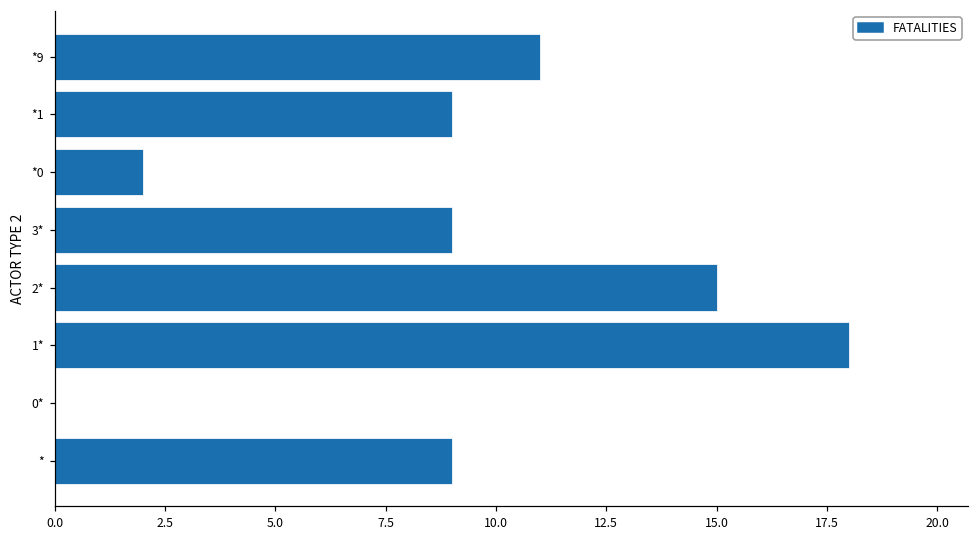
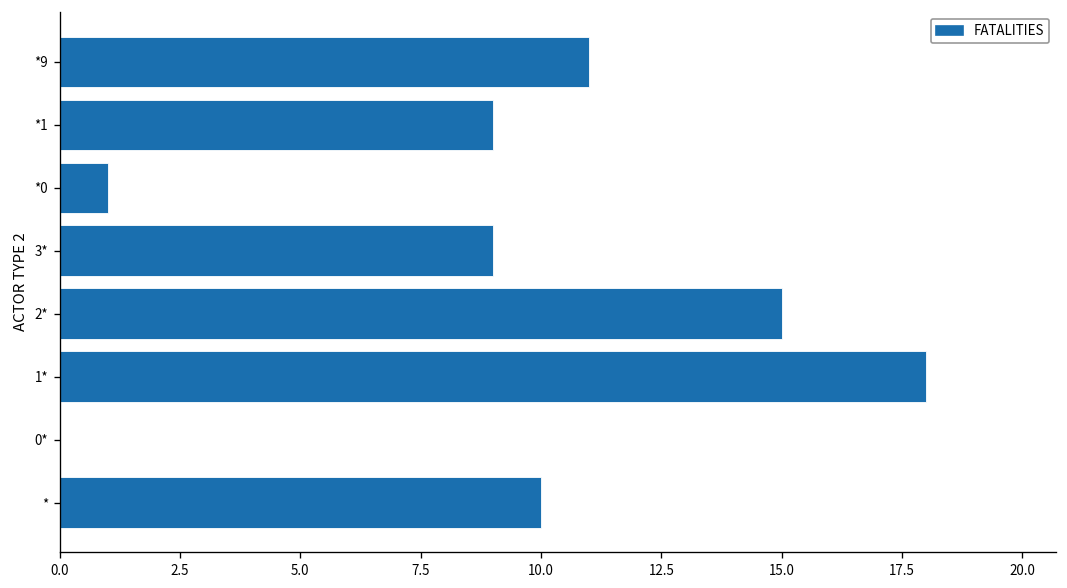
*0: 2 -> 1
*: 9 -> 10
